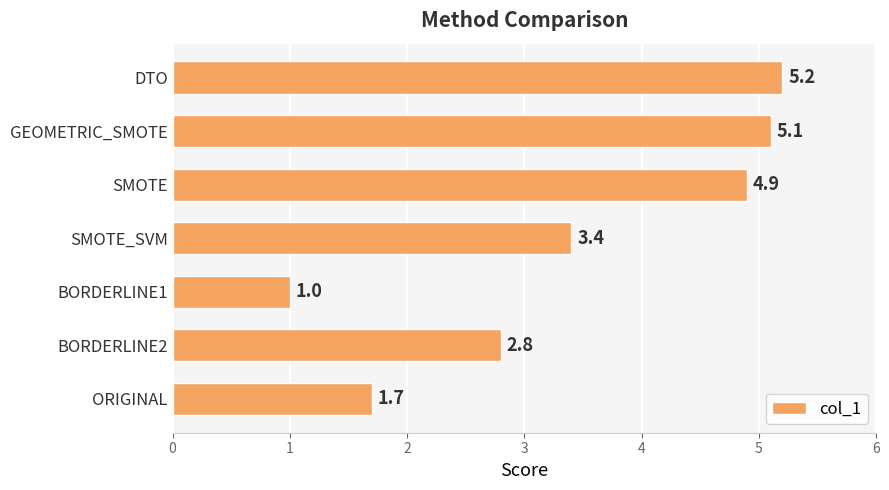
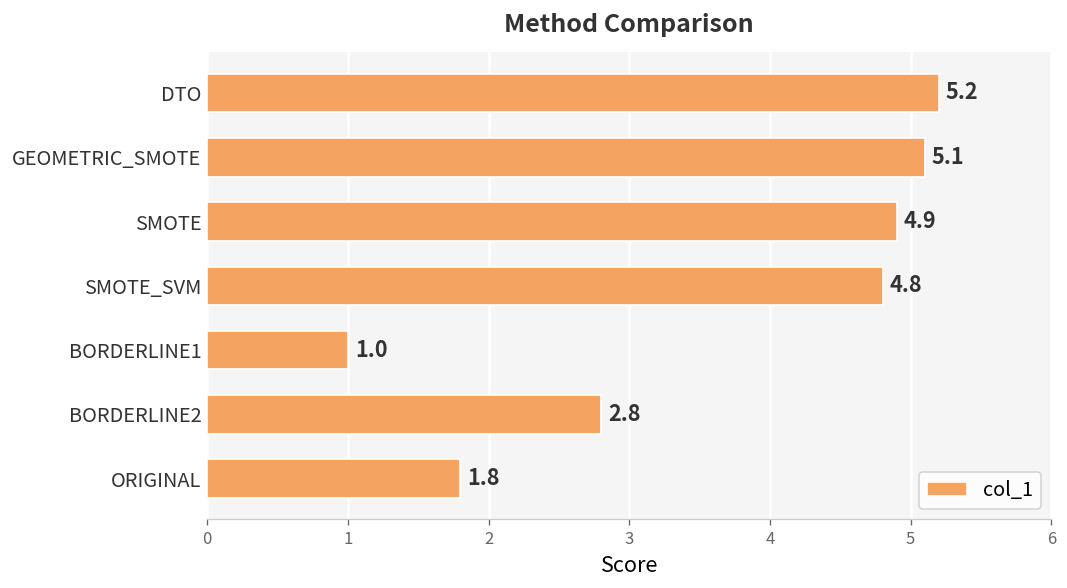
SMOTE_SVM: 3.4 -> 4.8
ORIGINAL: 1.7 -> 1.8
